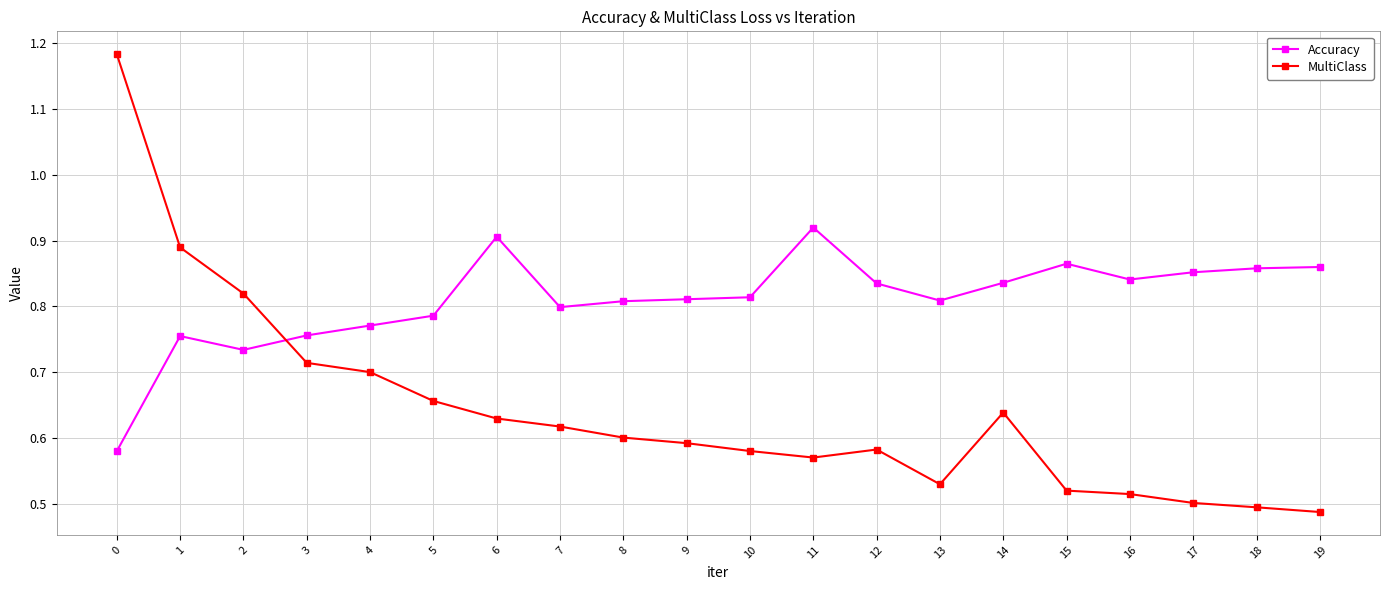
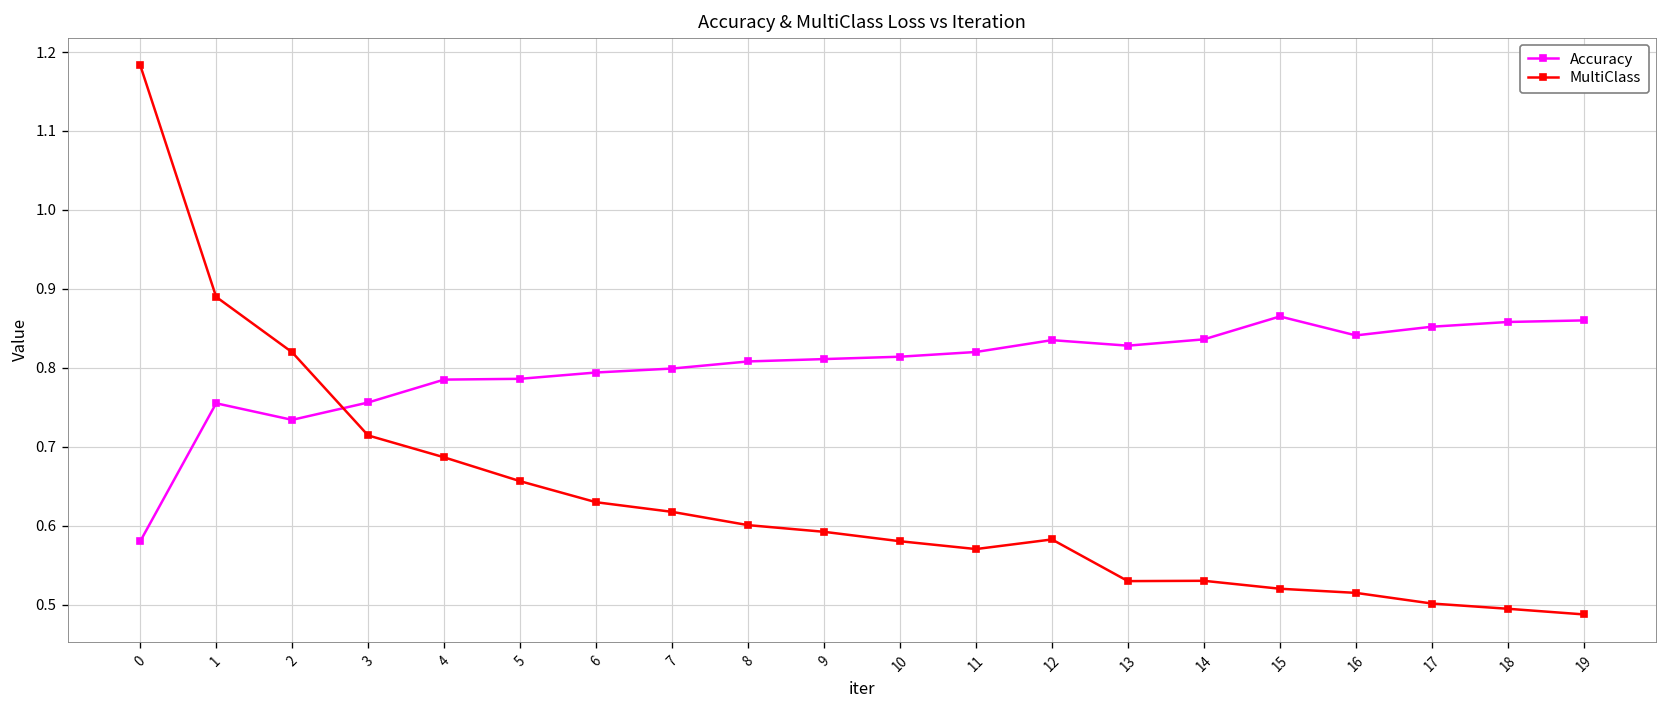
Accuracy, 4: 0.77 -> 0.79
MultiClass, 4: 0.70 -> 0.69
Accuracy, 6: 0.91 -> 0.79
Accuracy, 11: 0.92 -> 0.82
Accuracy, 13: 0.81 -> 0.83
MultiClass, 14: 0.64 -> 0.53
